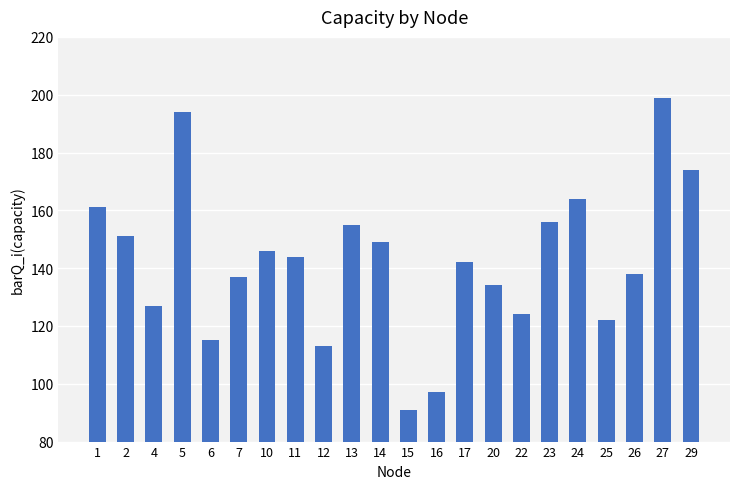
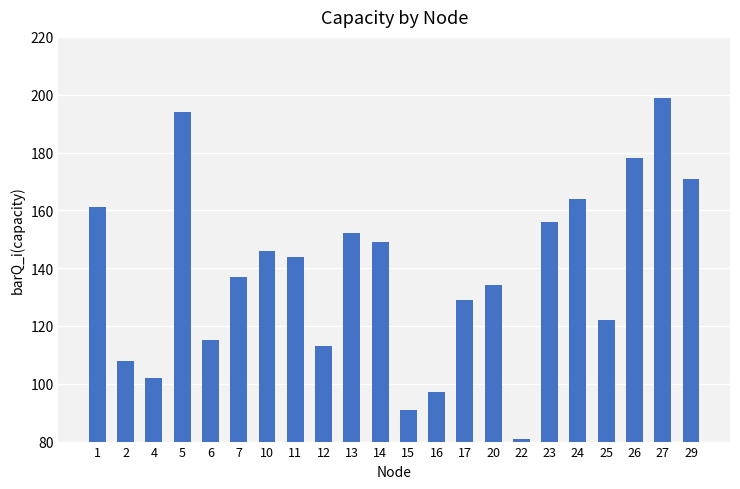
2: 151 -> 108
4: 127 -> 102
13: 155 -> 152
17: 142 -> 129
22: 124 -> 81
26: 138 -> 178
29: 174 -> 171
